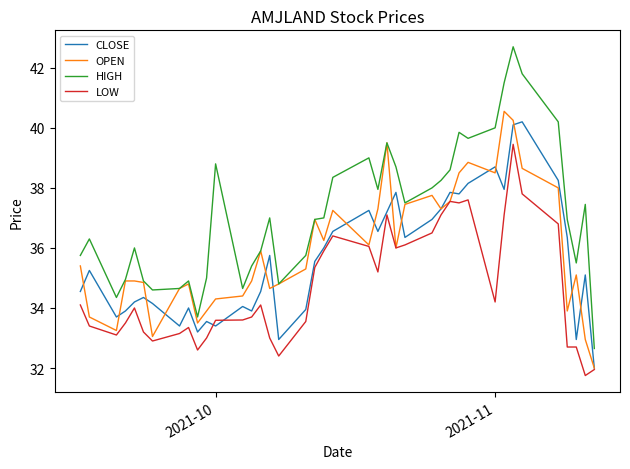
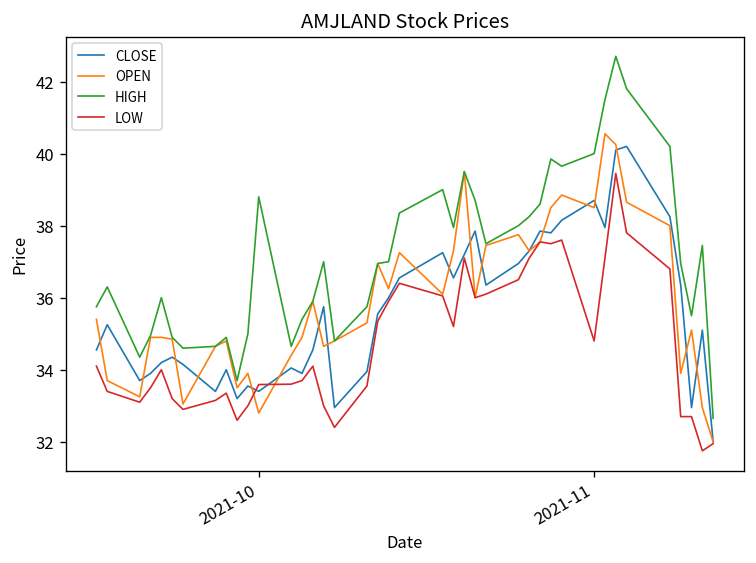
OPEN, 2021-10: 34.3 -> 32.8
LOW, 2021-11: 34.2 -> 34.8
